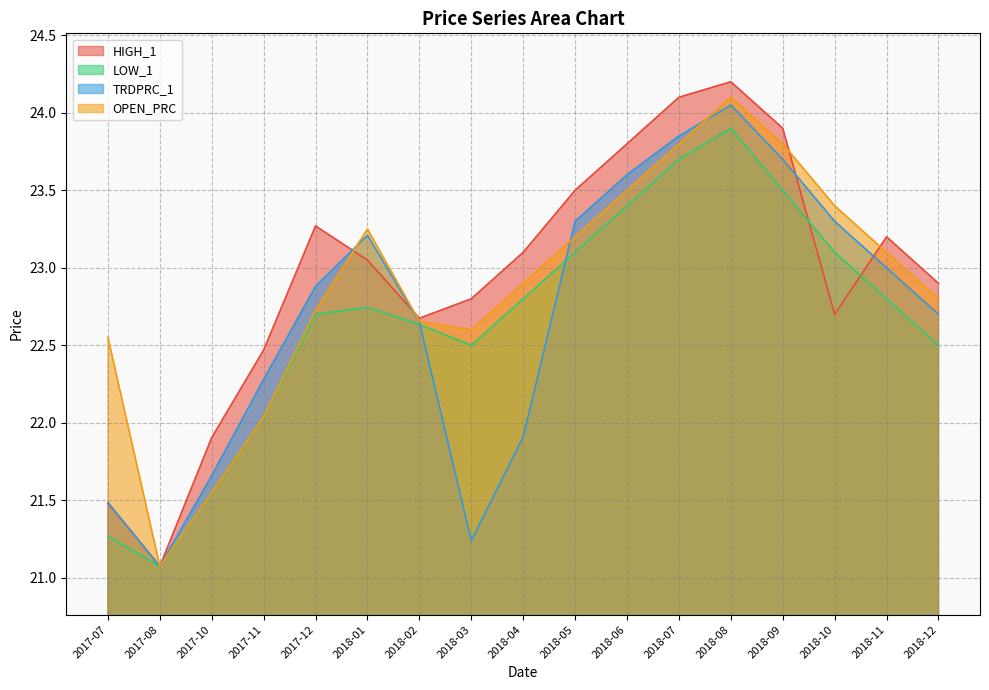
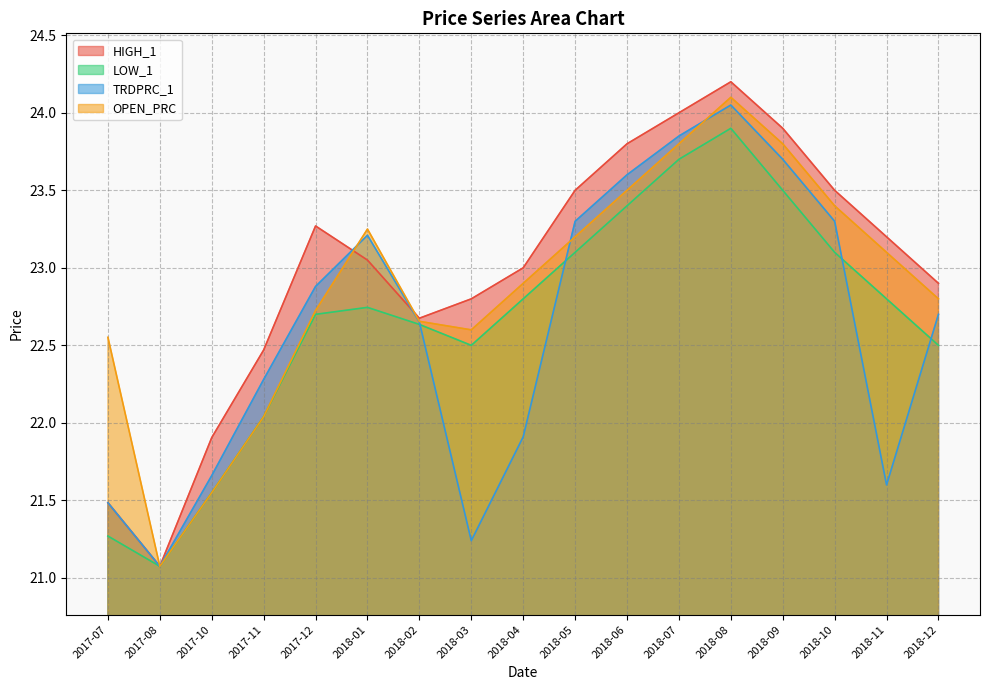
HIGH_1, 2018-04: 23.1 -> 23.0
HIGH_1, 2018-07: 24.1 -> 24.0
HIGH_1, 2018-10: 22.7 -> 23.5
TRDPRC_1, 2018-11: 23.0 -> 21.6
